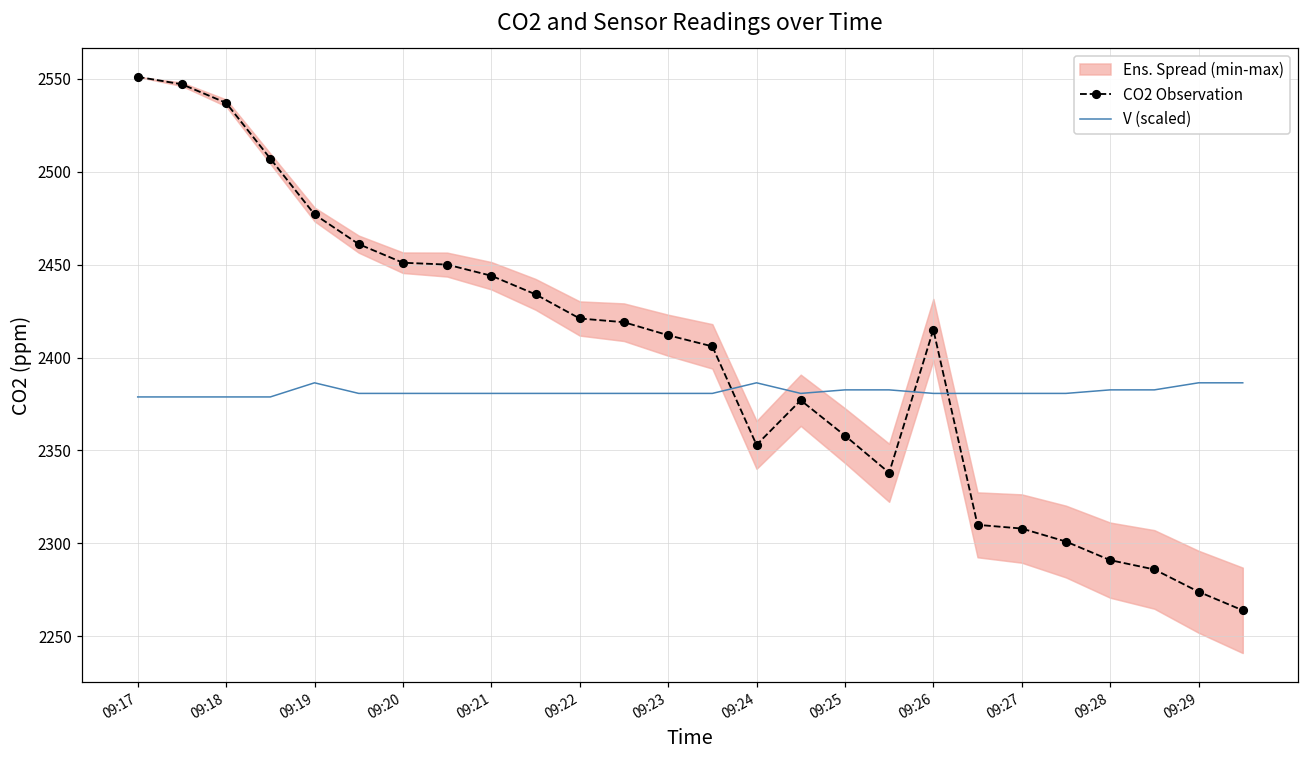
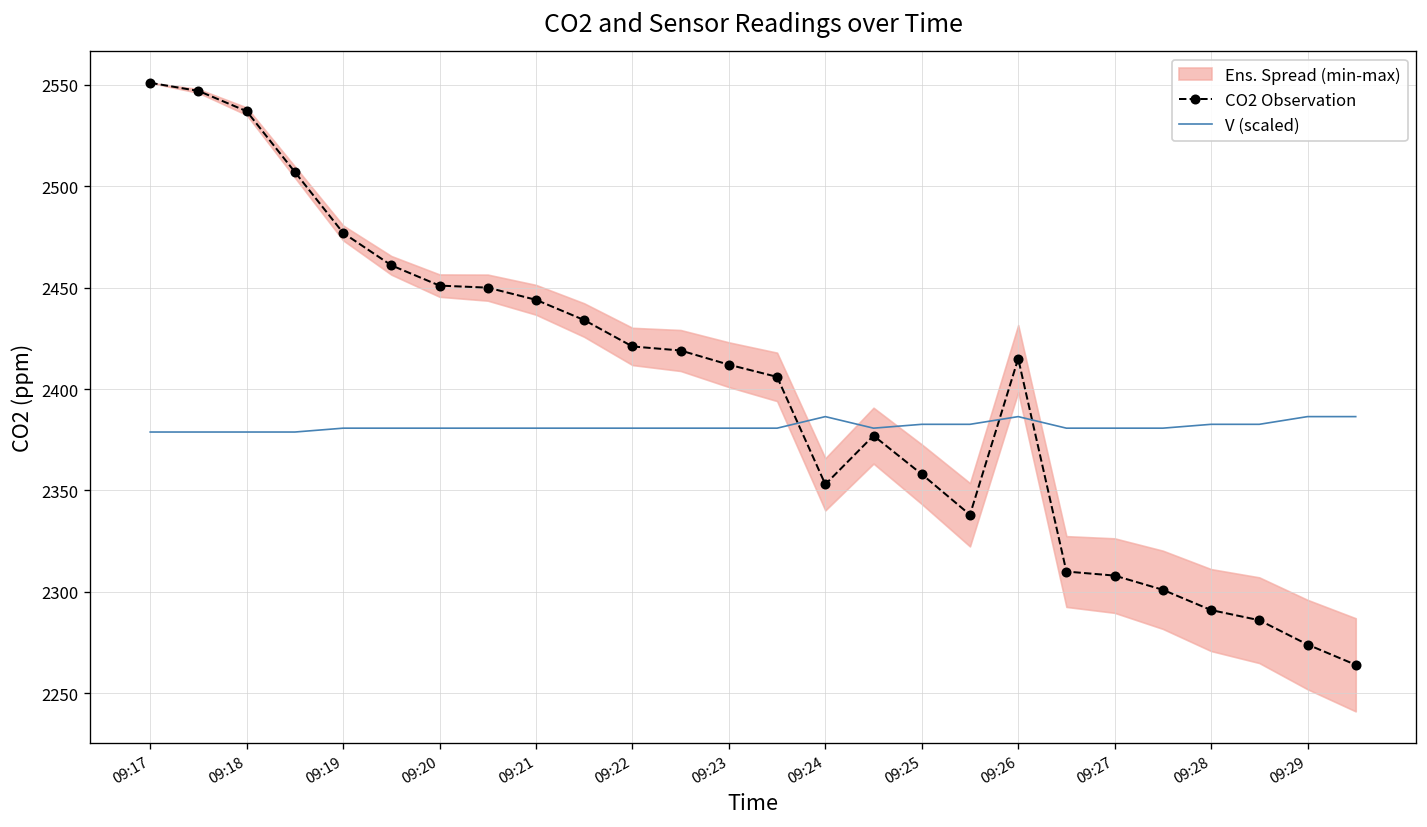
V (scaled), 09:19: 2386 -> 2381
V (scaled), 09:26: 2381 -> 2386
